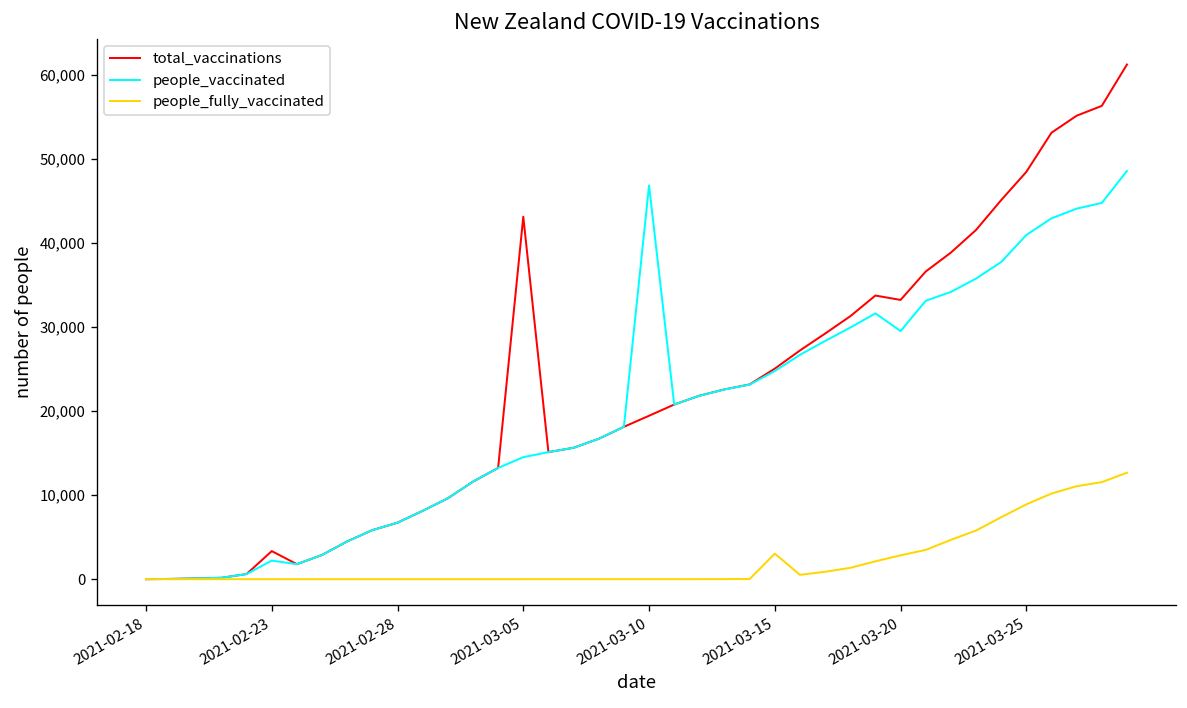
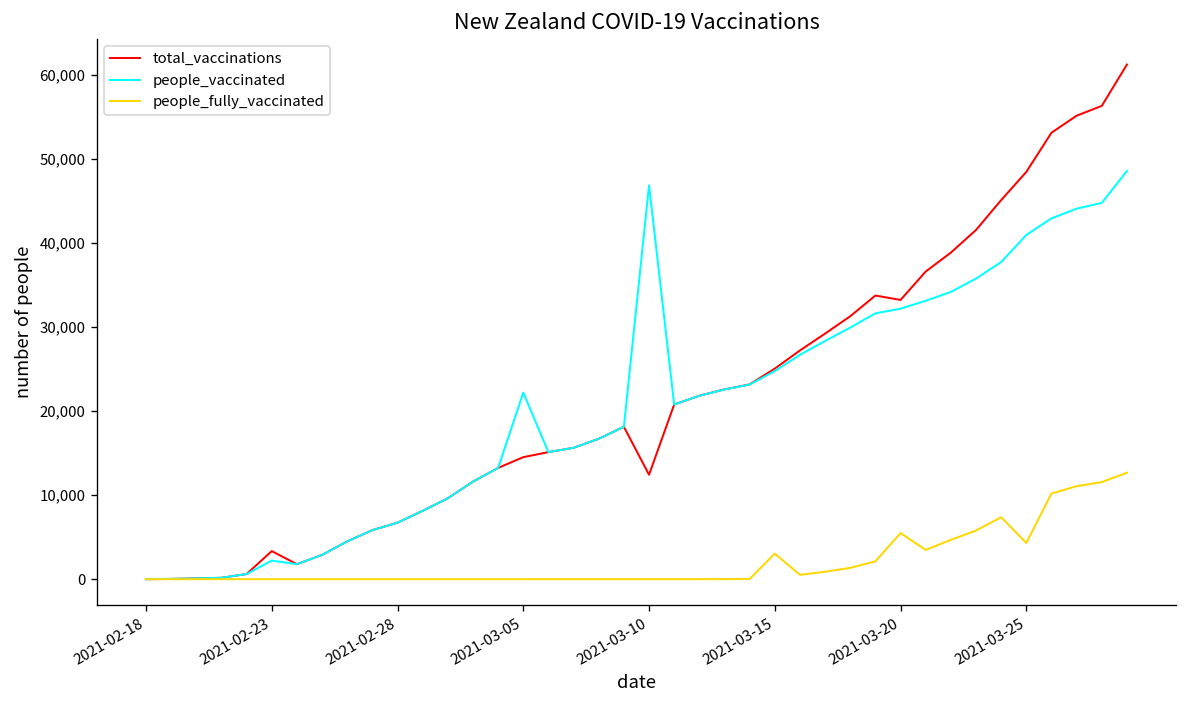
total_vaccinations, 2021-03-05: 43,000 -> 15,000
people_vaccinated, 2021-03-05: 15,000 -> 22,000
total_vaccinations, 2021-03-10: 19,000 -> 12,000
people_vaccinated, 2021-03-20: 30,000 -> 32,000
people_fully_vaccinated, 2021-03-20: 3,000 -> 5,000
people_fully_vaccinated, 2021-03-25: 9,000 -> 4,000
